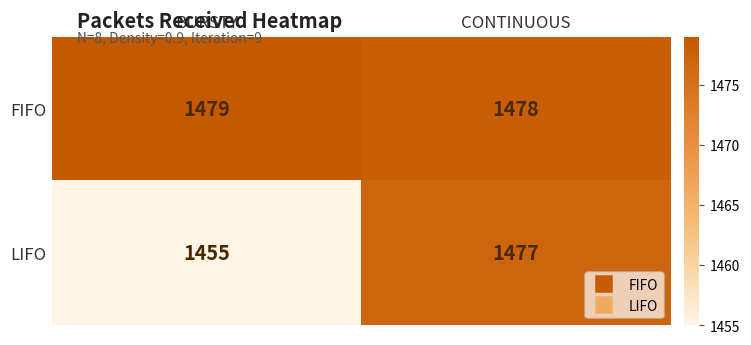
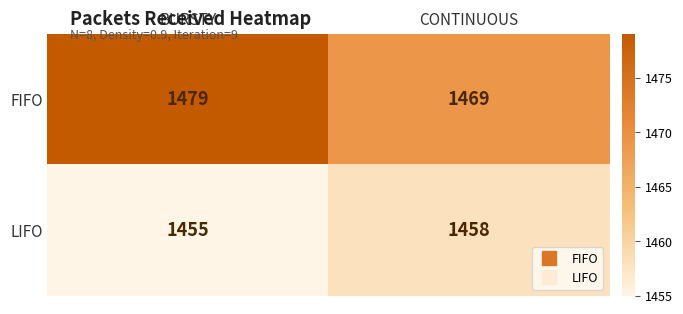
FIFO, CONTINUOUS: 1478 -> 1469
LIFO, CONTINUOUS: 1477 -> 1458
